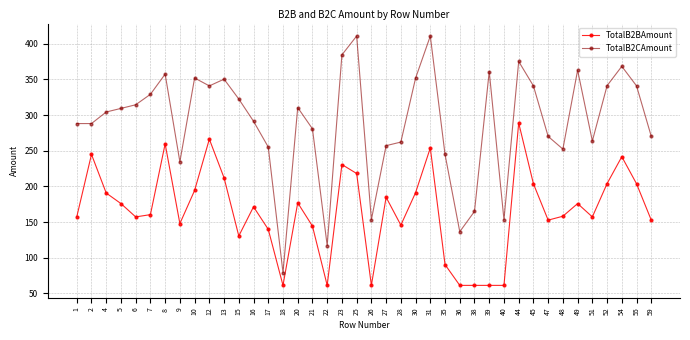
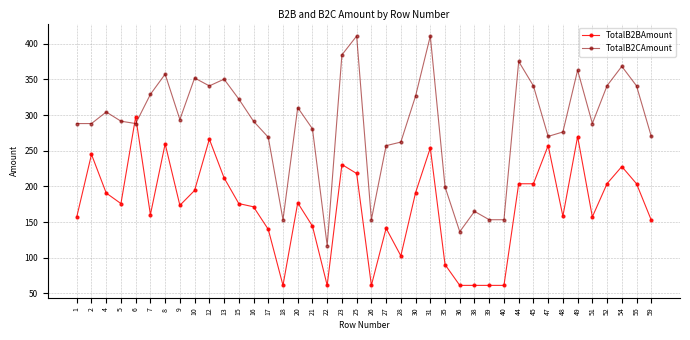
TotalB2CAmount, 5: 310 -> 290
TotalB2BAmount, 6: 160 -> 300
TotalB2CAmount, 6: 310 -> 290
TotalB2BAmount, 9: 150 -> 170
TotalB2CAmount, 9: 230 -> 290
TotalB2BAmount, 15: 130 -> 180
TotalB2CAmount, 17: 260 -> 270
TotalB2CAmount, 18: 80 -> 150
TotalB2BAmount, 27: 180 -> 140
TotalB2BAmount, 28: 150 -> 100
TotalB2CAmount, 30: 350 -> 330
TotalB2CAmount, 35: 240 -> 200
TotalB2CAmount, 39: 360 -> 150
TotalB2BAmount, 44: 290 -> 200
TotalB2BAmount, 47: 150 -> 260
TotalB2CAmount, 48: 250 -> 280
TotalB2BAmount, 49: 180 -> 270
TotalB2CAmount, 51: 260 -> 290
TotalB2BAmount, 54: 240 -> 230
